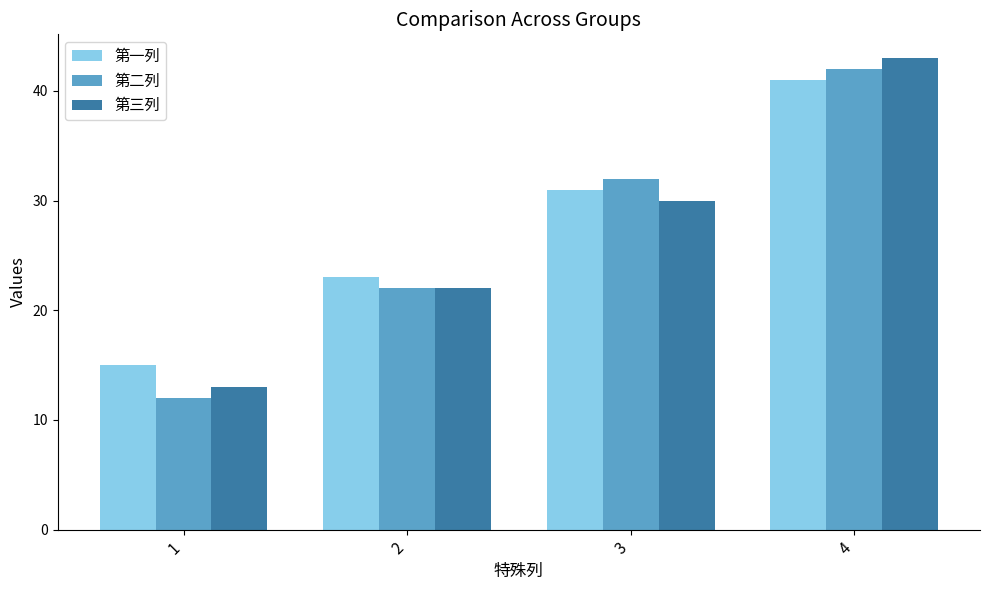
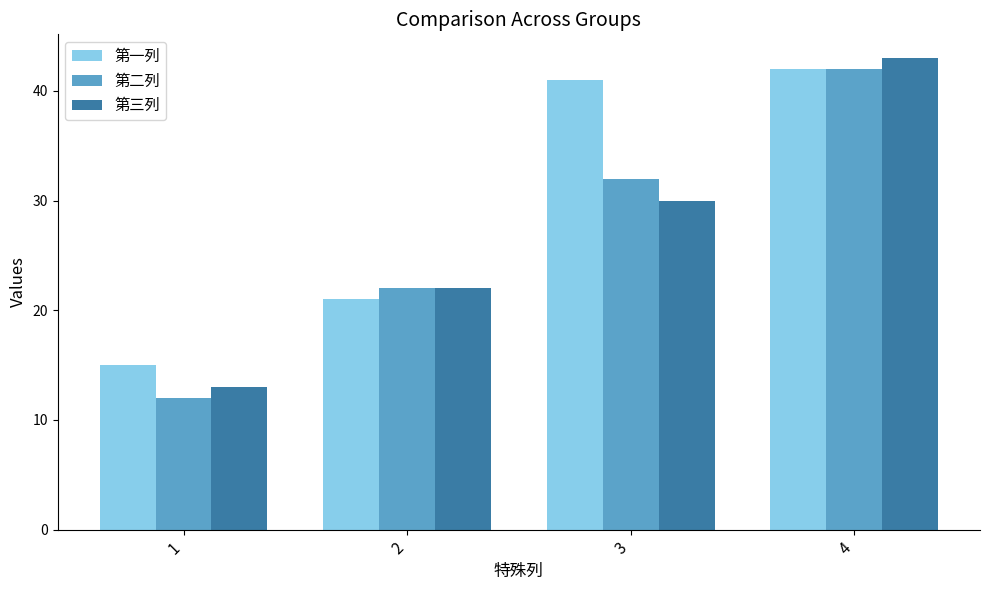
第一列, 2: 23 -> 21
第一列, 3: 31 -> 41
第一列, 4: 41 -> 42
